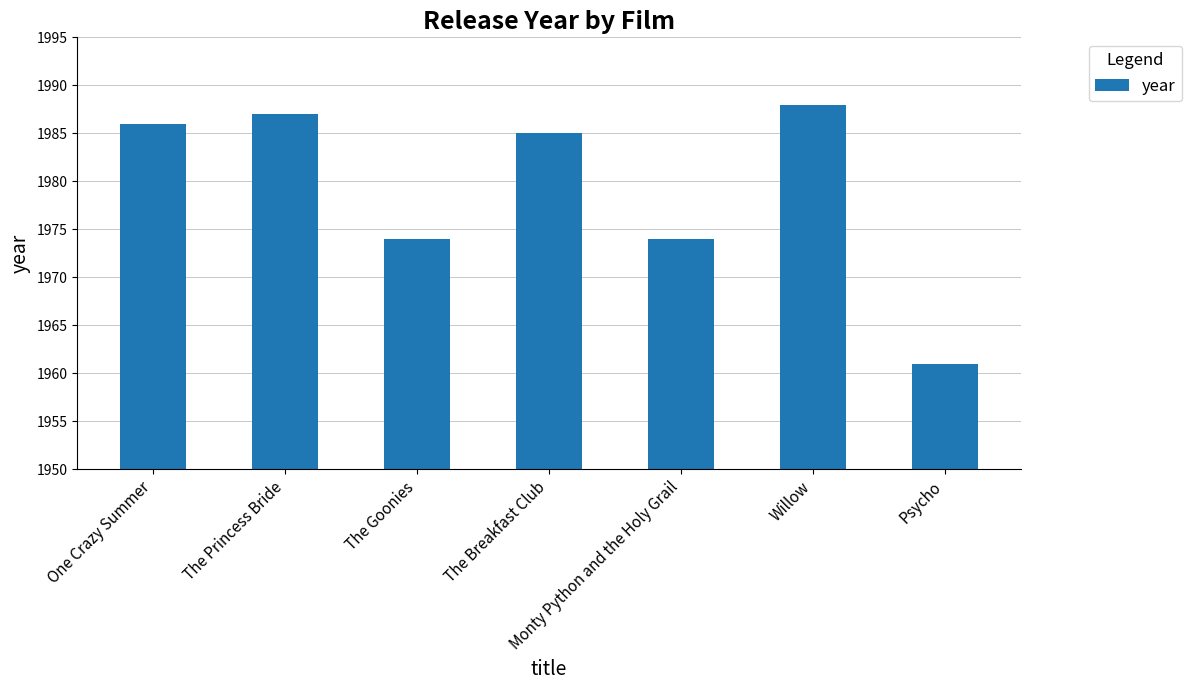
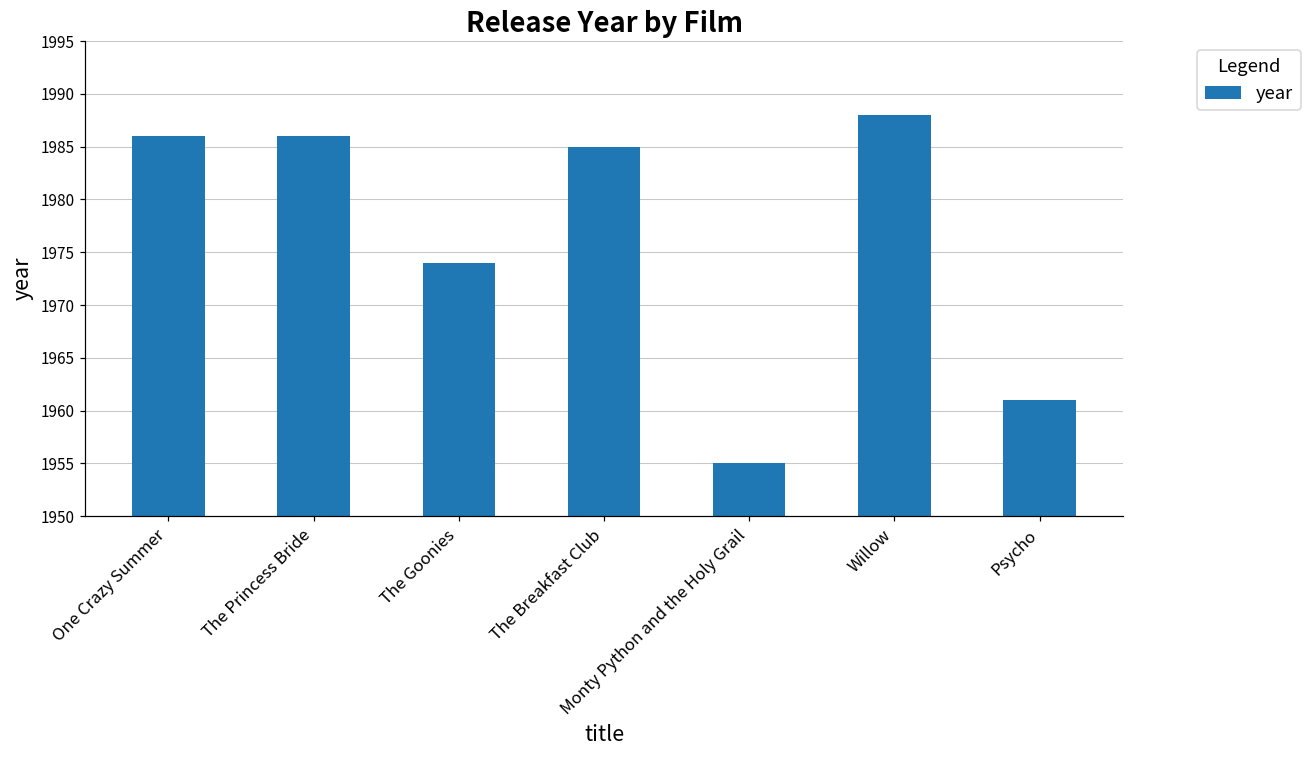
The Princess Bride: 1987 -> 1986
Monty Python and the Holy Grail: 1974 -> 1955
